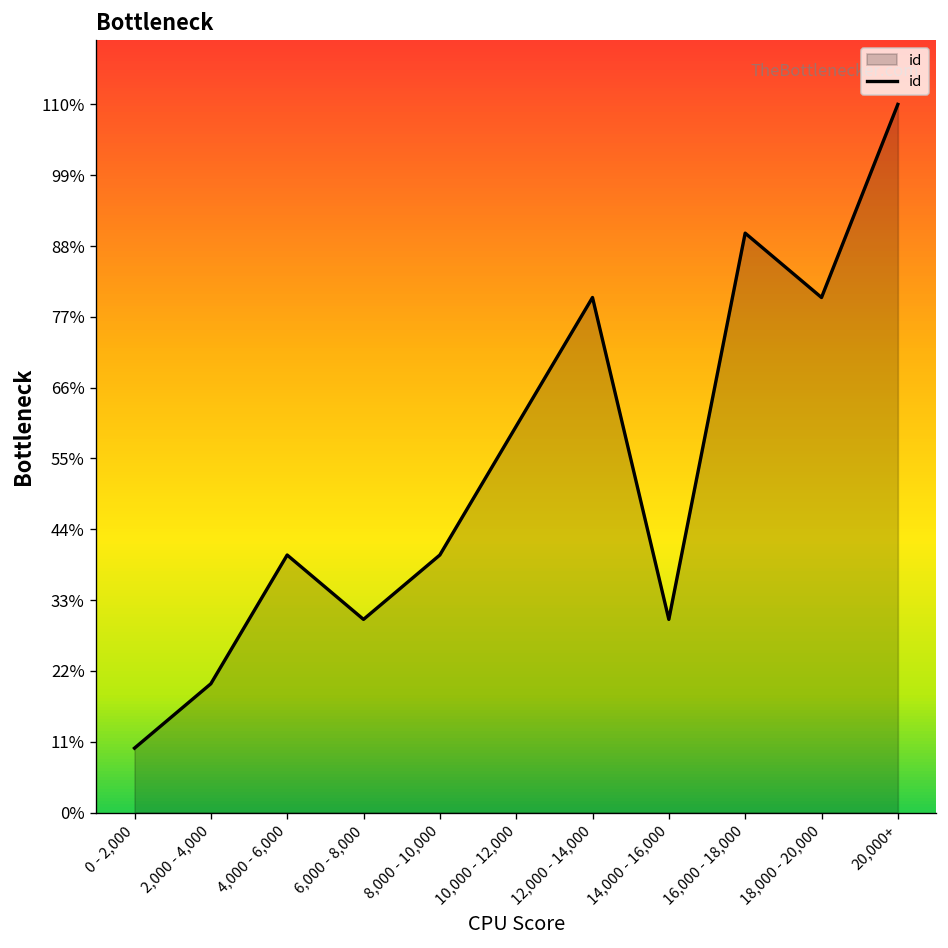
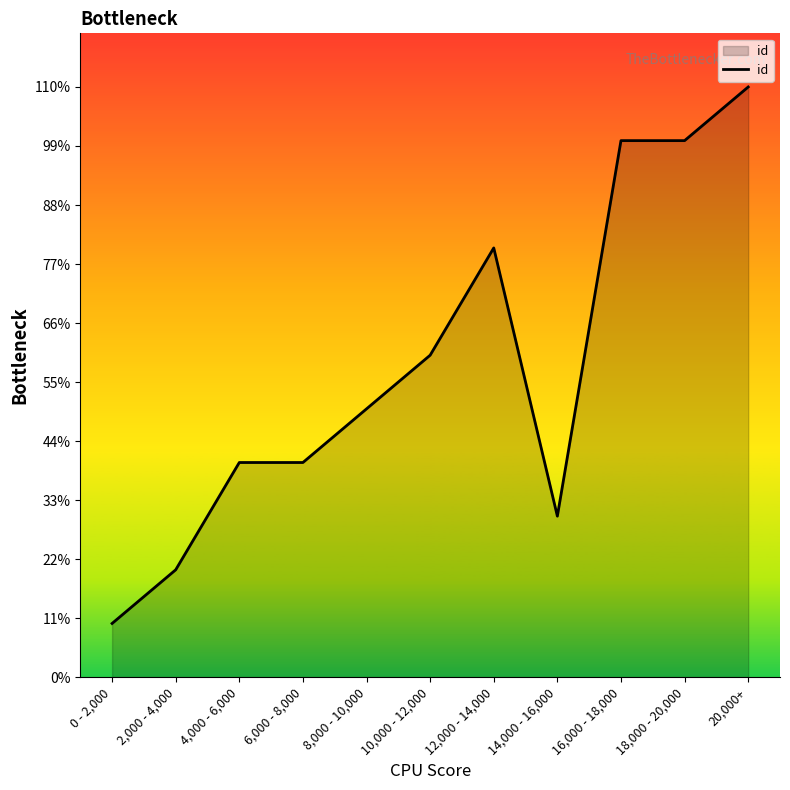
6,000 - 8,000: 30% -> 40%
8,000 - 10,000: 40% -> 50%
16,000 - 18,000: 90% -> 100%
18,000 - 20,000: 80% -> 100%
